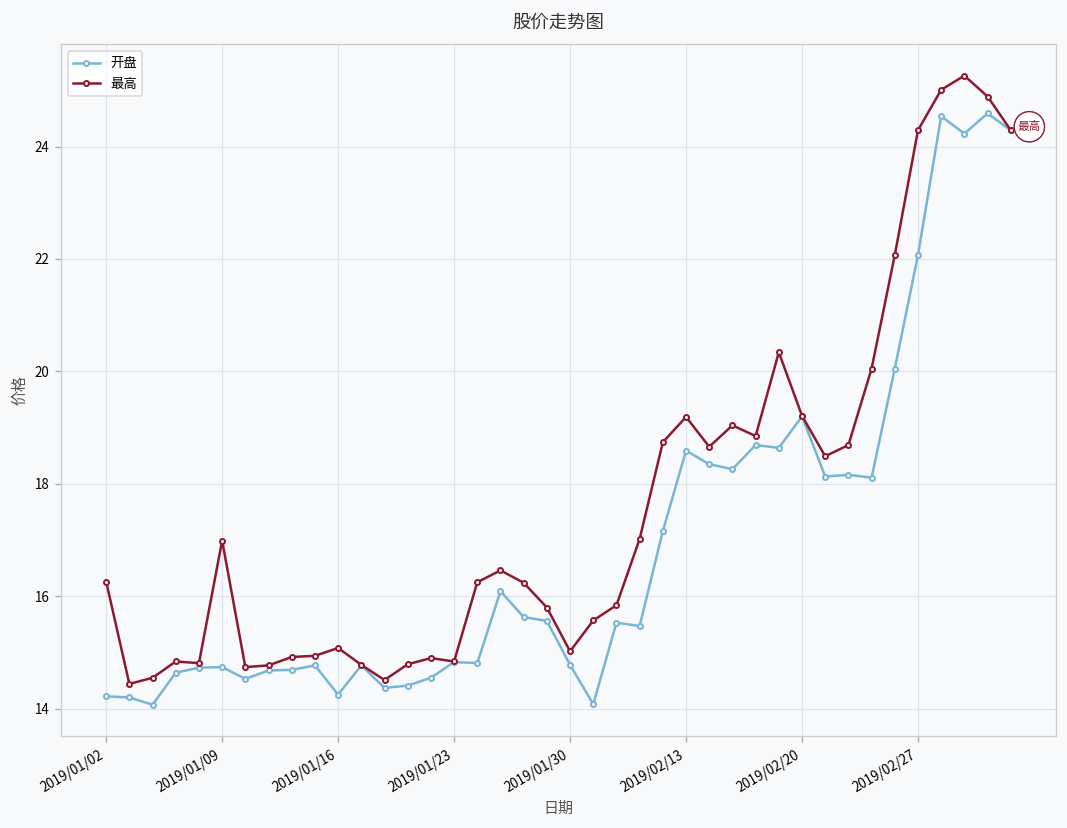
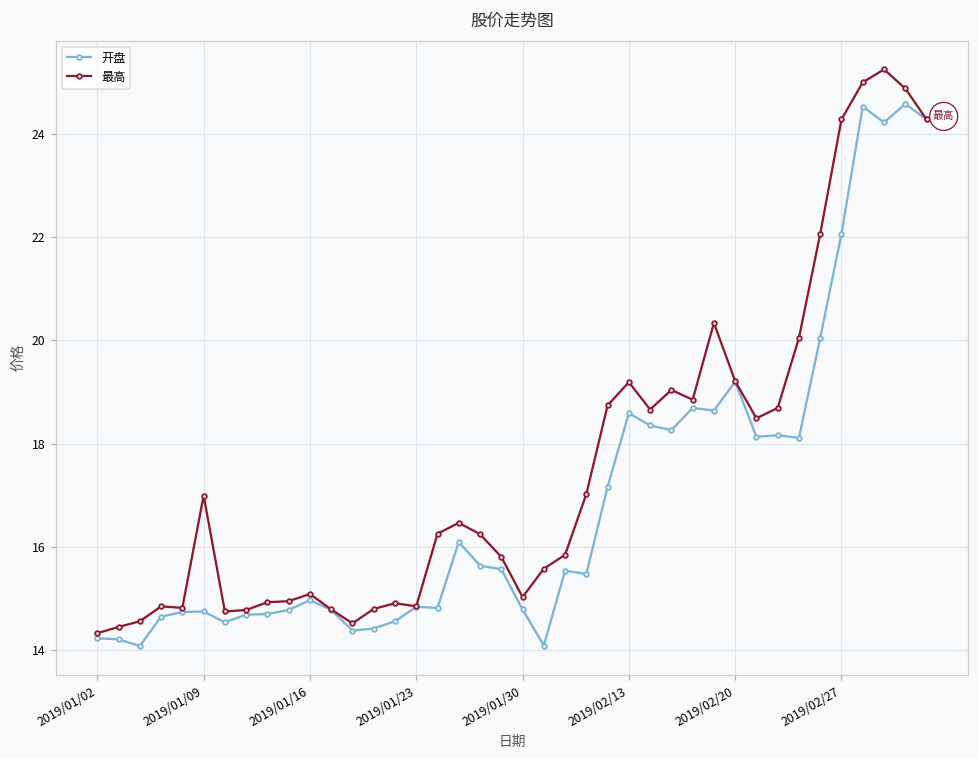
最高, 2019/01/02: 16.3 -> 14.3
开盘, 2019/01/16: 14.3 -> 15.0
